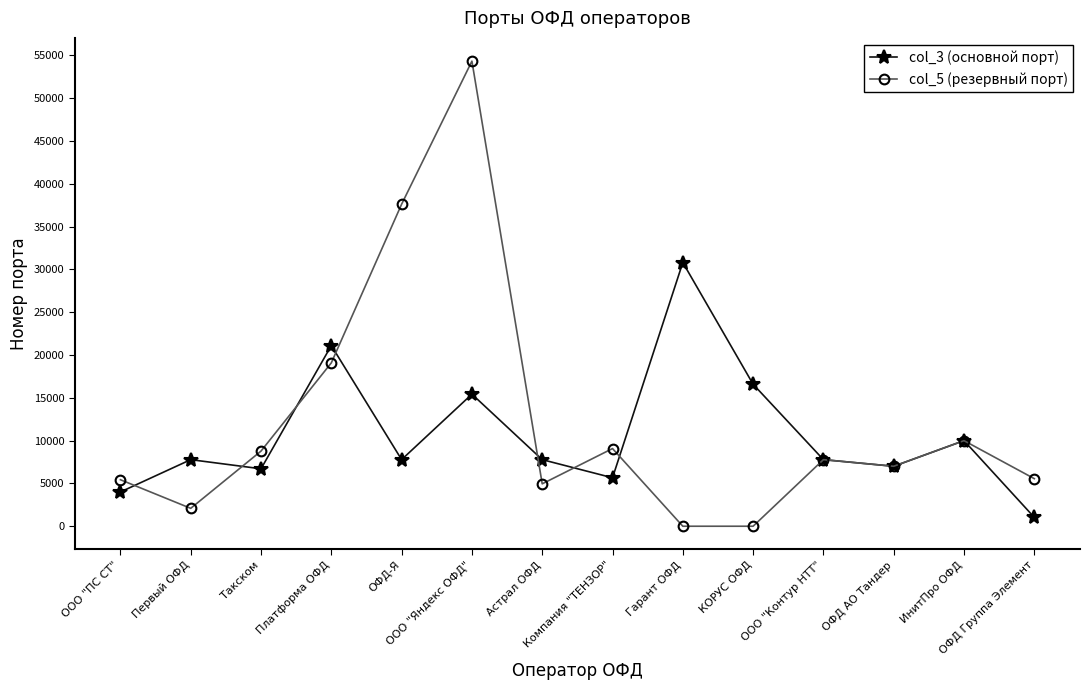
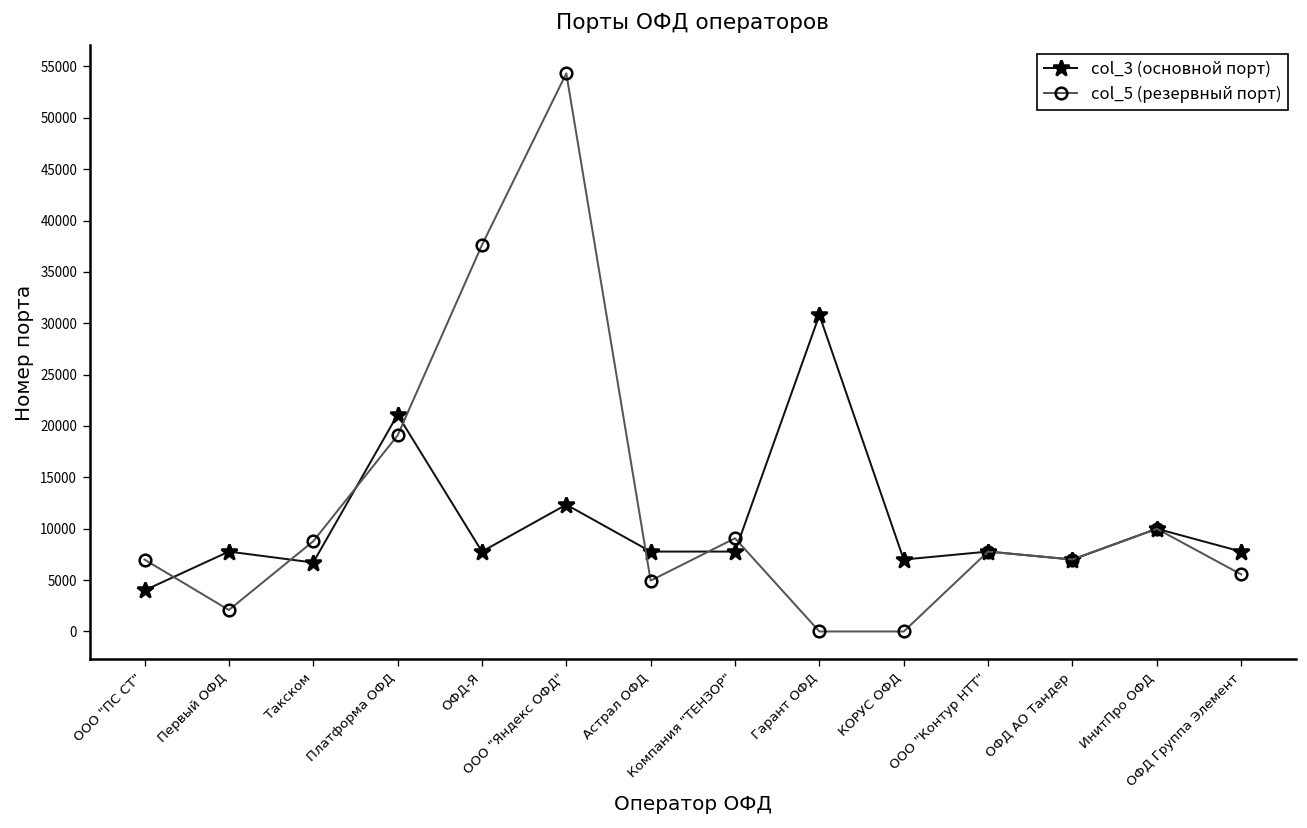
col_5 (резервный порт), ООО "ПС СТ": 5000 -> 7000
col_3 (основной порт), ООО "Яндекс ОФД": 15000 -> 12000
col_3 (основной порт), Компания "ТЕНЗОР": 6000 -> 8000
col_3 (основной порт), КОРУС ОФД: 17000 -> 7000
col_3 (основной порт), ОФД Группа Элемент: 1000 -> 8000
